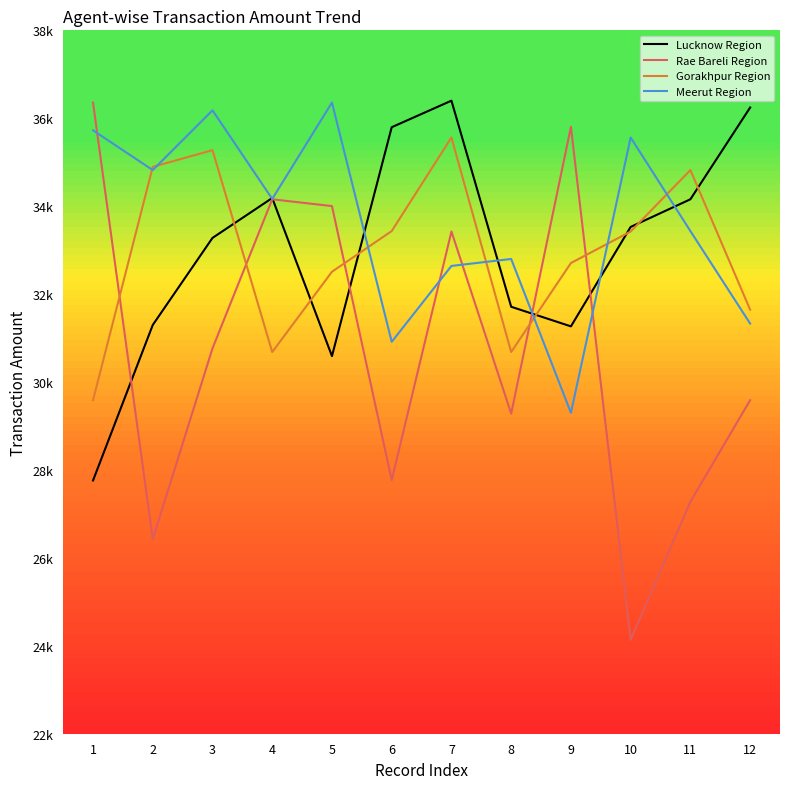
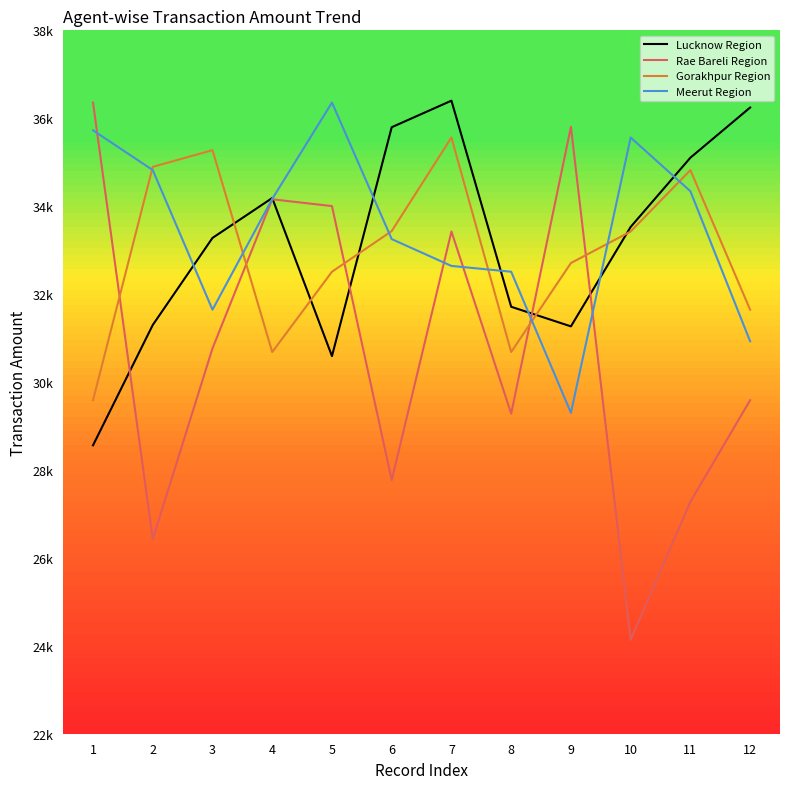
Lucknow Region, 1: 27800 -> 28600
Meerut Region, 3: 36200 -> 31600
Meerut Region, 6: 30900 -> 33300
Meerut Region, 8: 32800 -> 32500
Lucknow Region, 11: 34200 -> 35100
Meerut Region, 11: 33400 -> 34300
Meerut Region, 12: 31300 -> 30900
